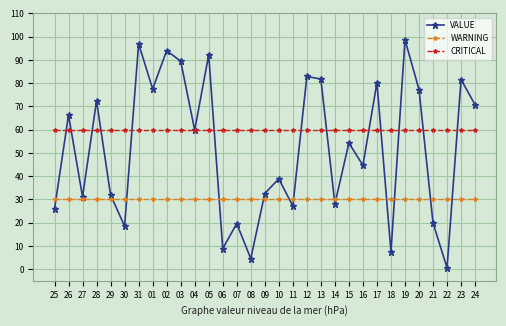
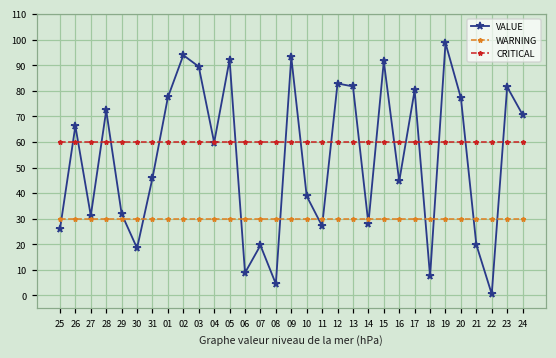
VALUE, 31: 97 -> 46
VALUE, 09: 33 -> 93
VALUE, 15: 54 -> 92
